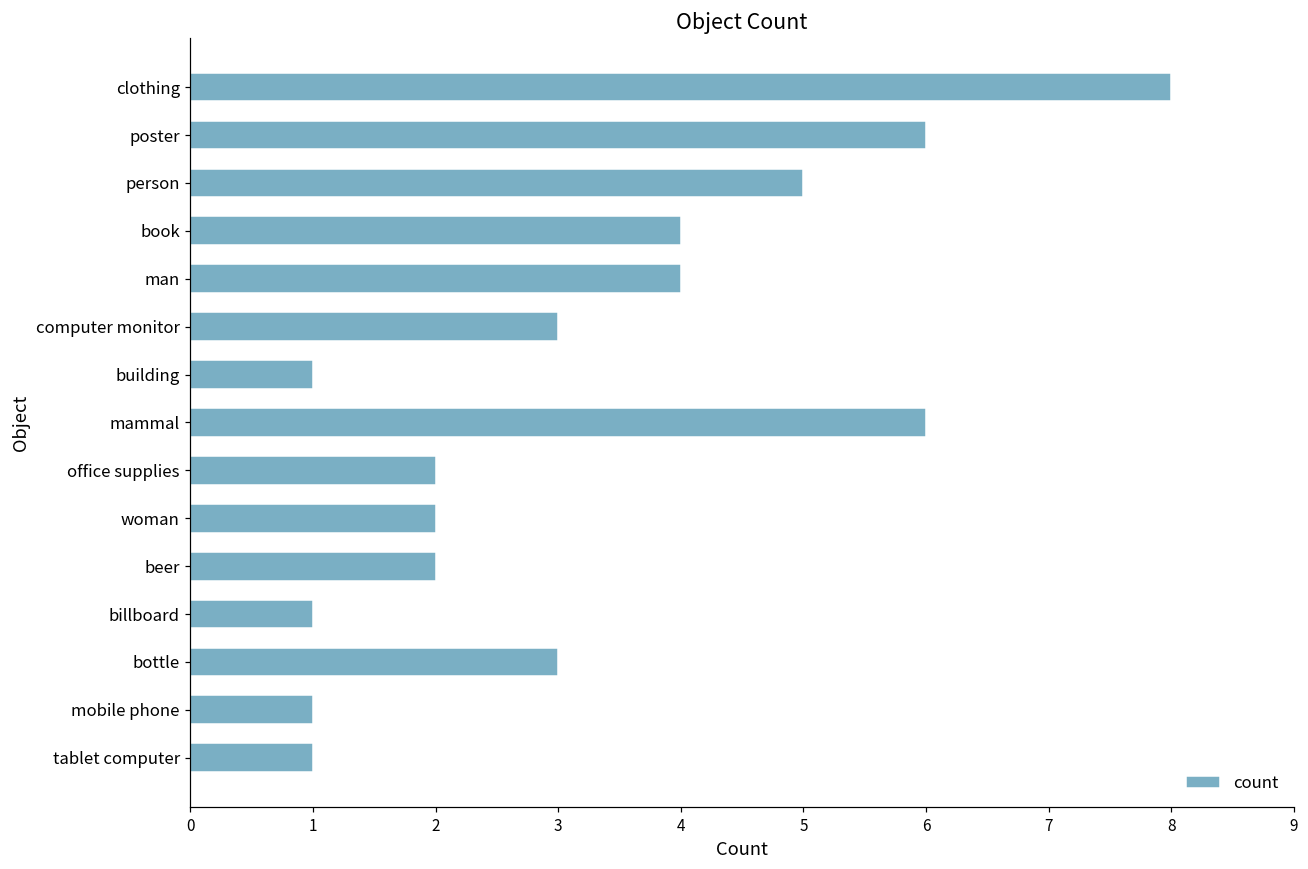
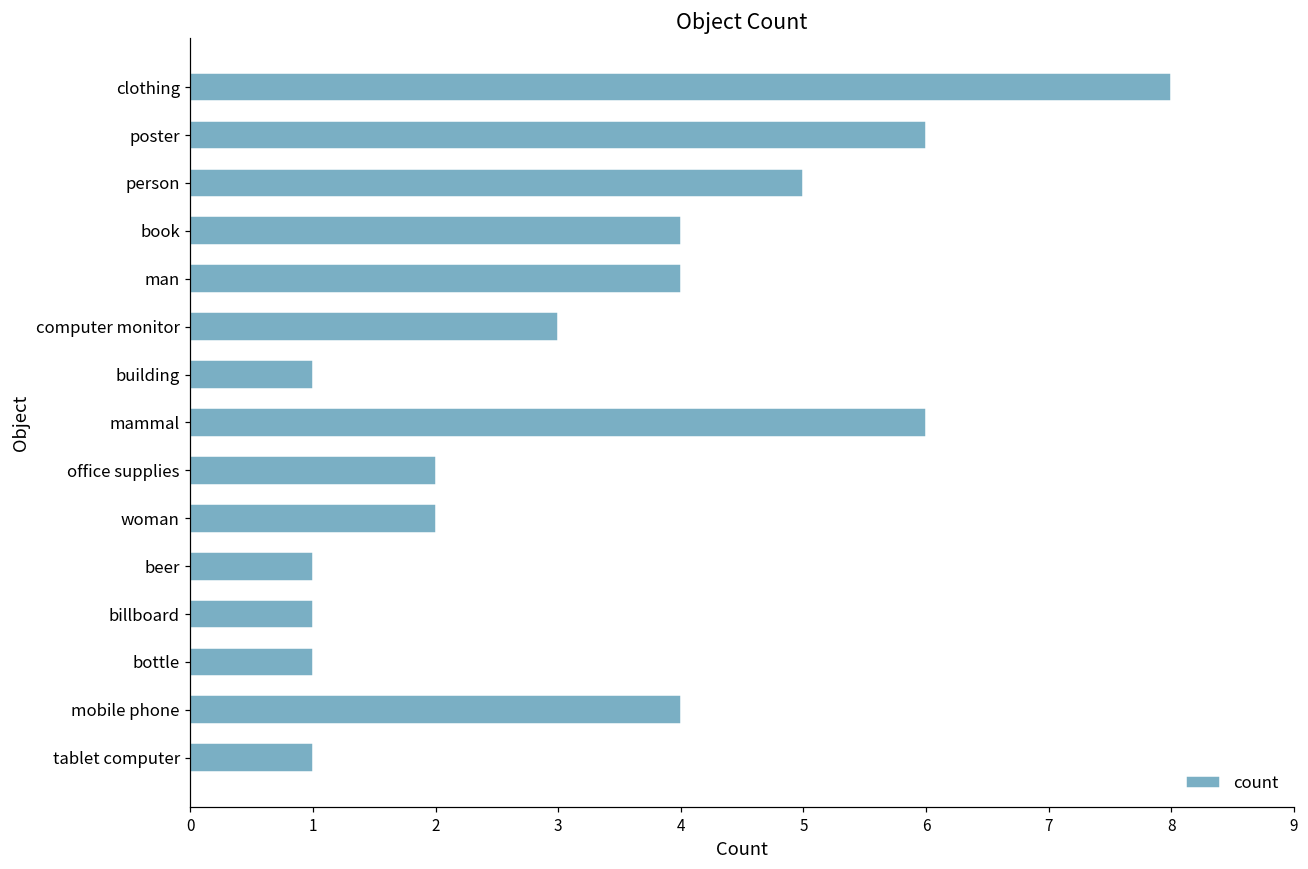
beer: 2 -> 1
bottle: 3 -> 1
mobile phone: 1 -> 4
